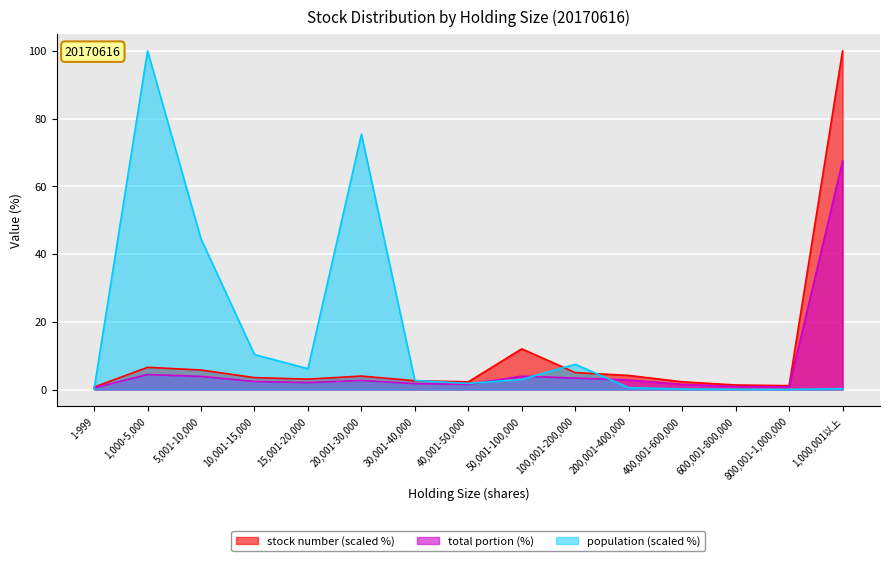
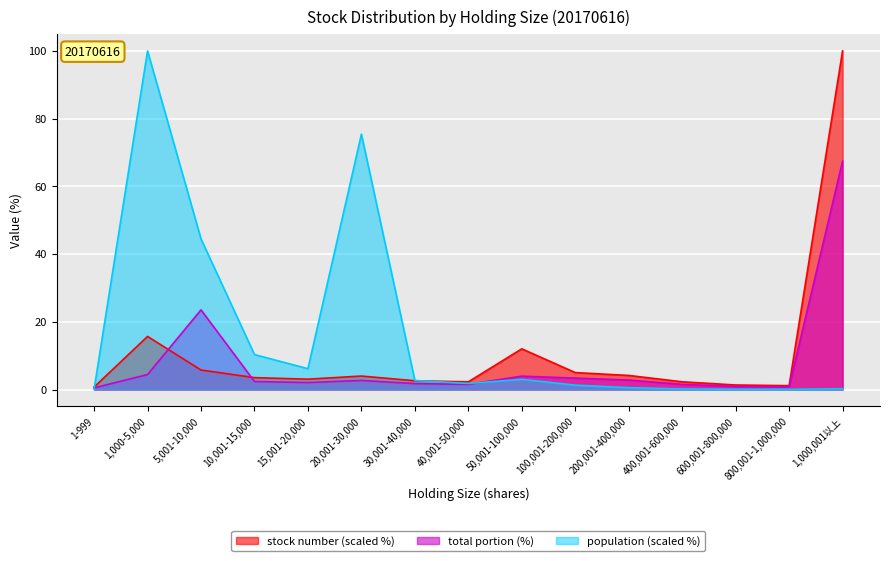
stock number (scaled %), 1,000-5,000: 7 -> 16
total portion (%), 5,001-10,000: 4 -> 24
population (scaled %), 100,001-200,000: 7 -> 1
